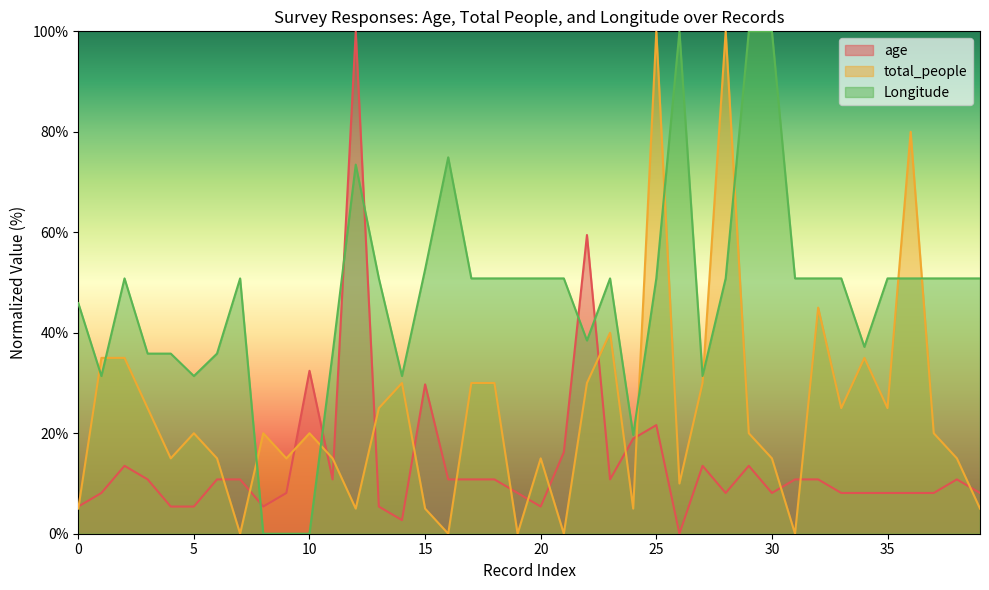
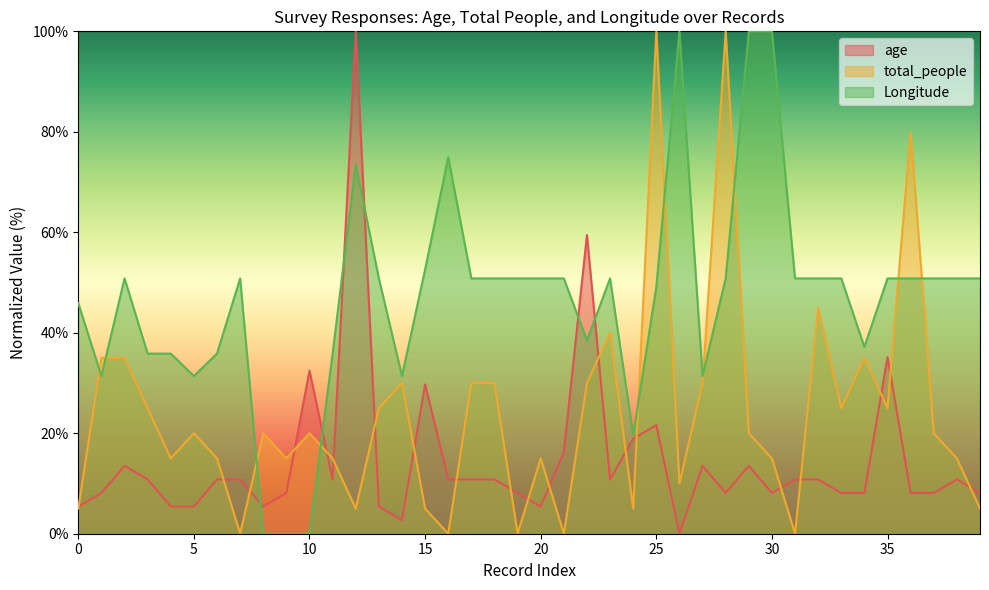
Longitude, 25: 51% -> 49%
age, 35: 8% -> 35%
